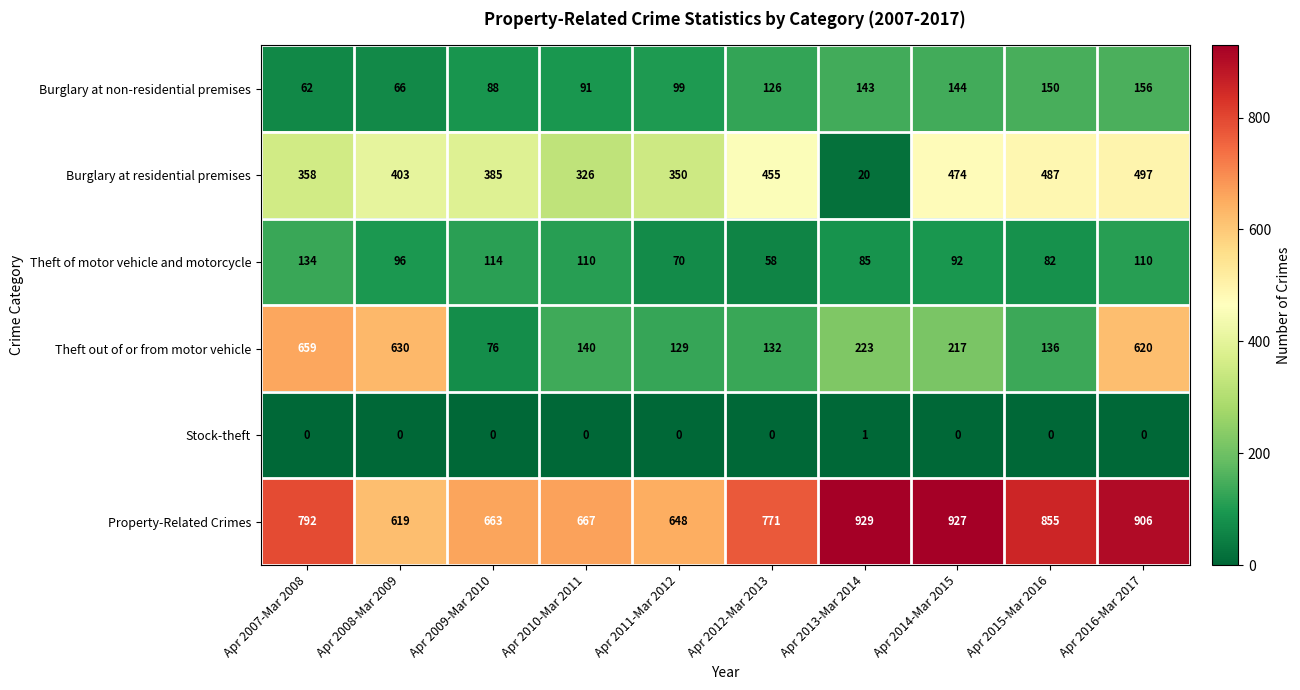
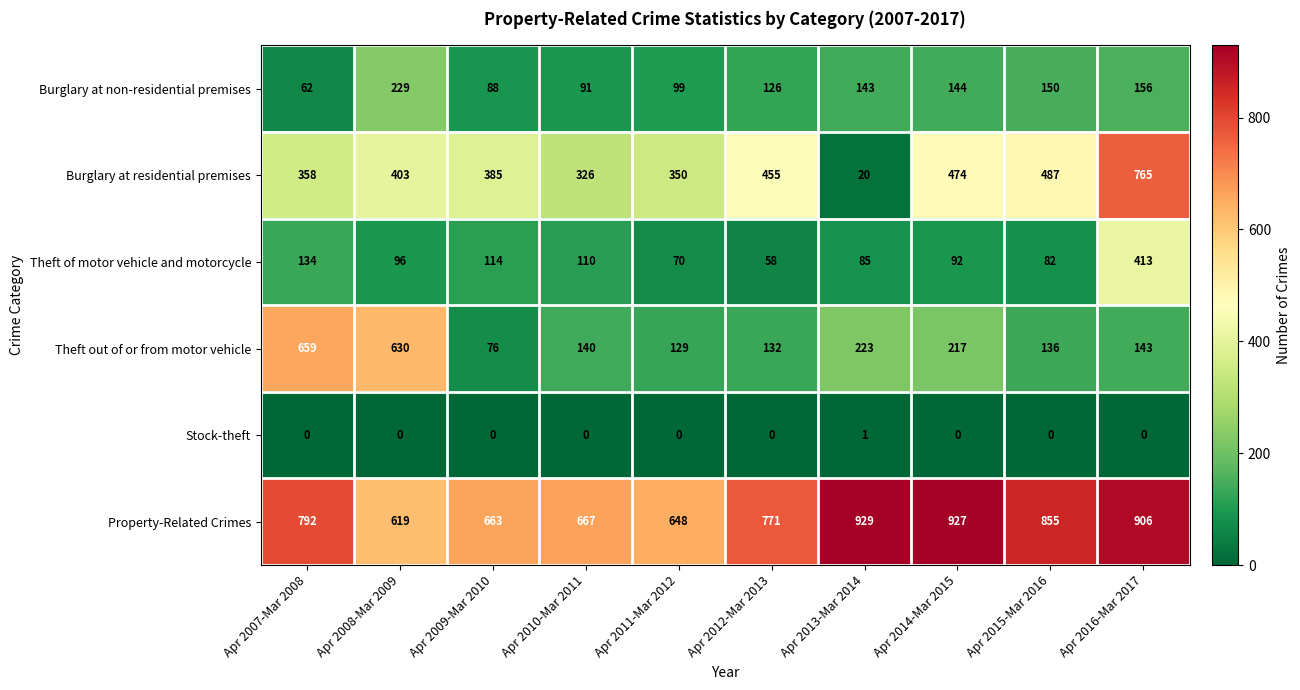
Burglary at non-residential premises, Apr 2008-Mar 2009: 66 -> 229
Burglary at residential premises, Apr 2016-Mar 2017: 497 -> 765
Theft of motor vehicle and motorcycle, Apr 2016-Mar 2017: 110 -> 413
Theft out of or from motor vehicle, Apr 2016-Mar 2017: 620 -> 143
